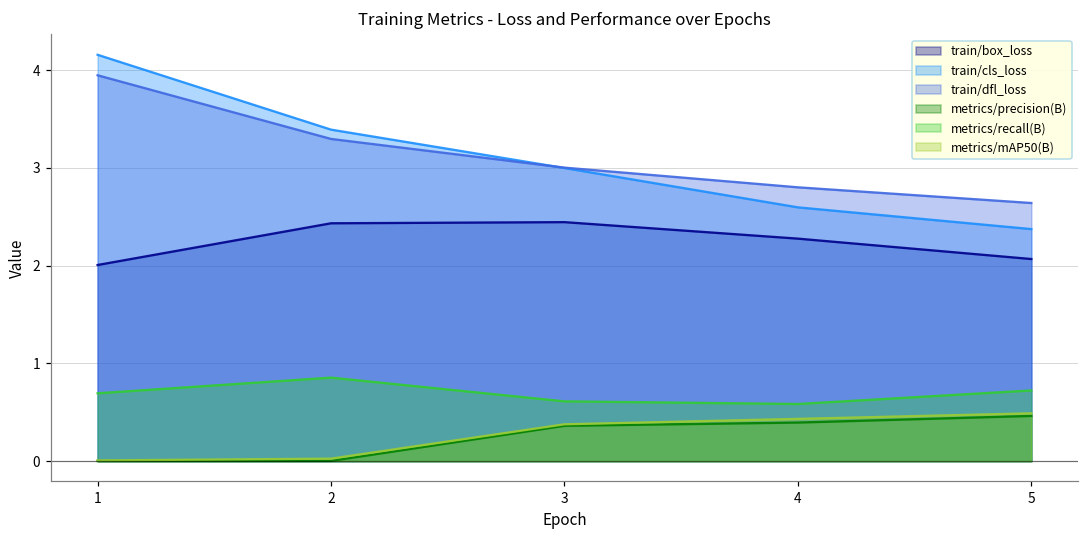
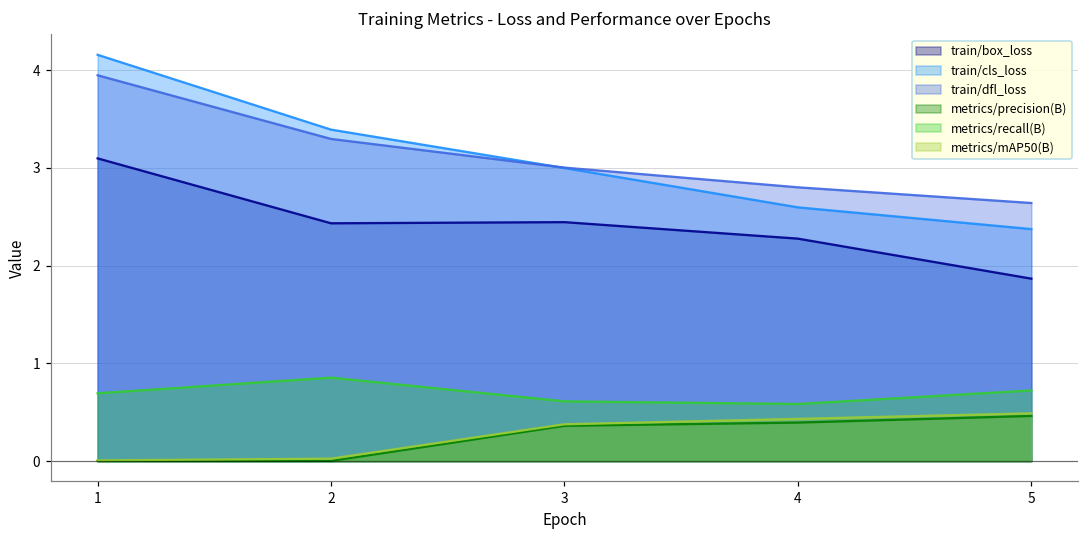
train/box_loss, 1: 2.0 -> 3.1
train/box_loss, 5: 2.1 -> 1.9
